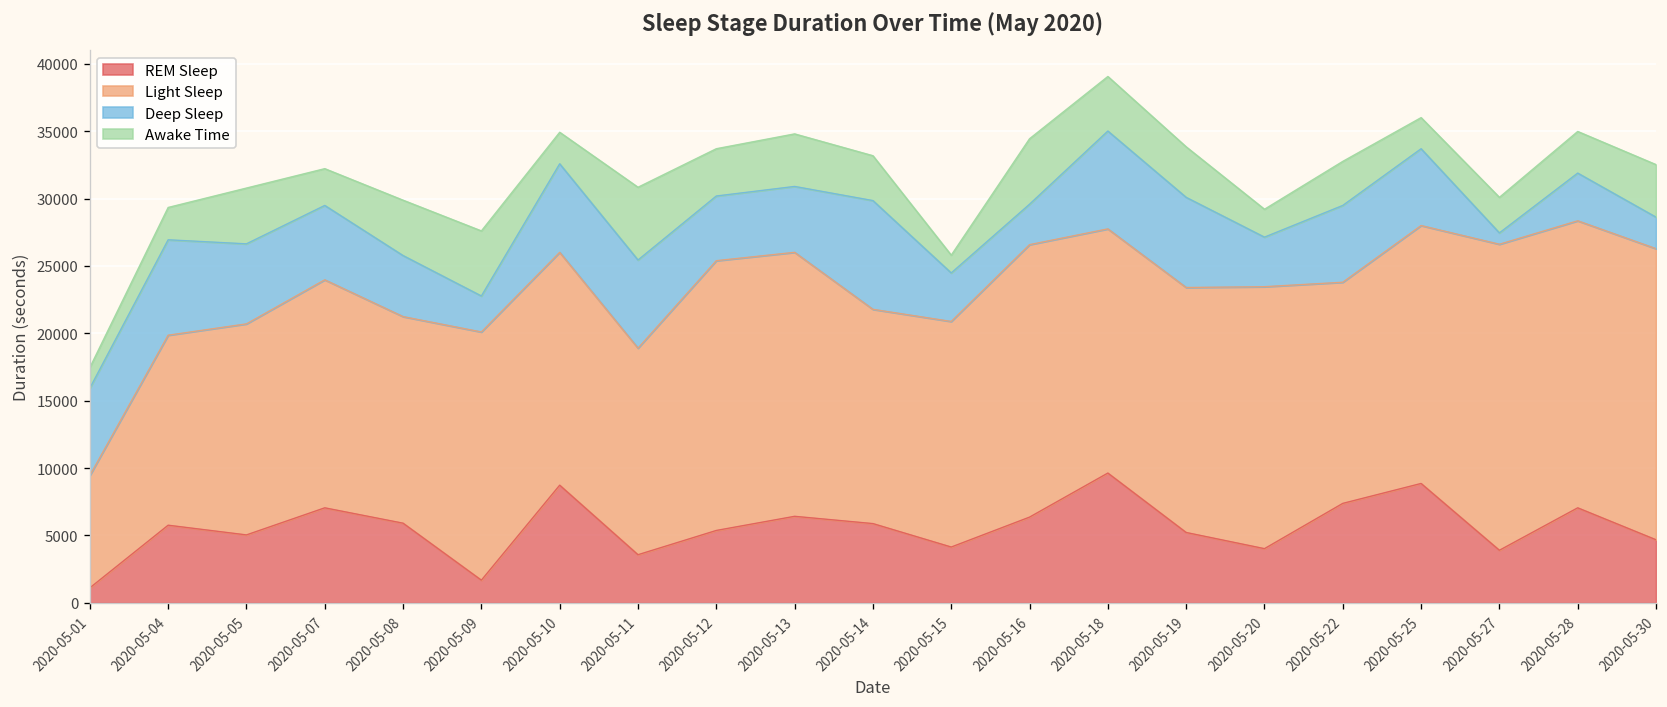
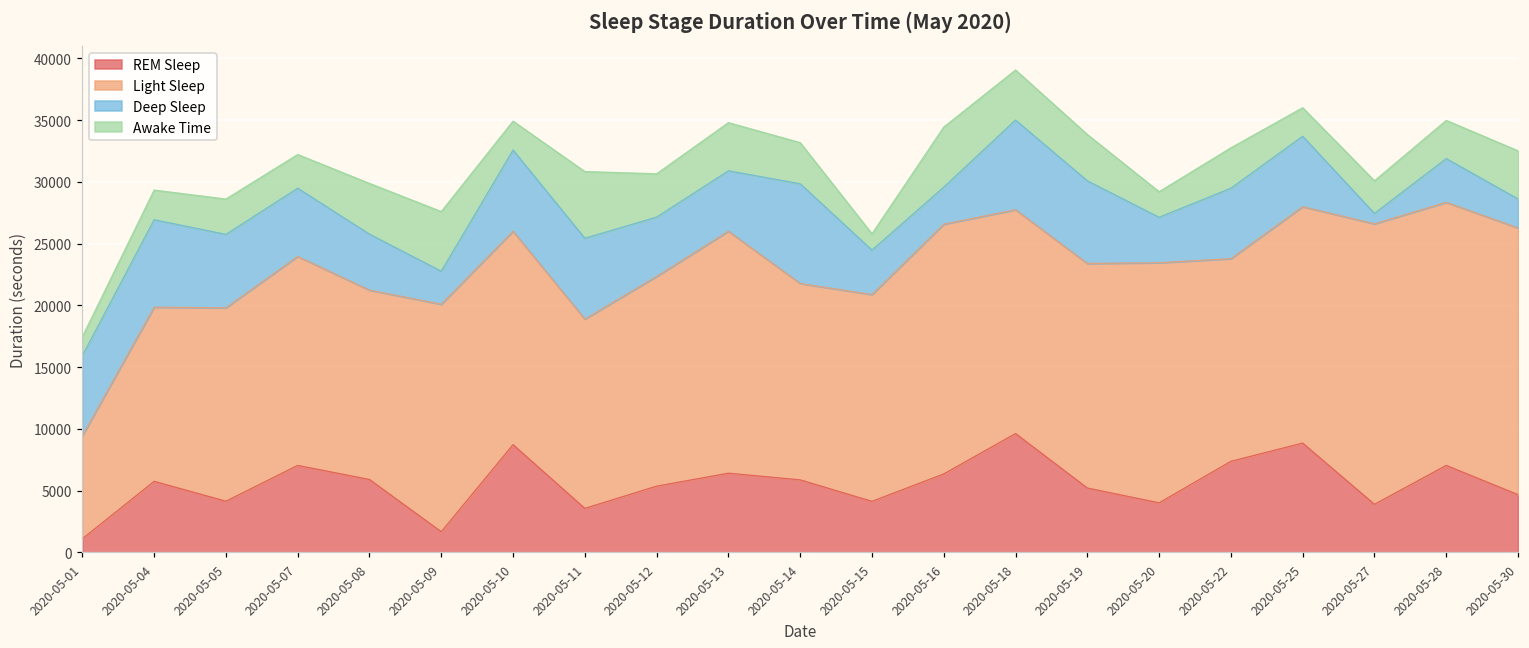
REM Sleep, 2020-05-05: 5000 -> 4200
Awake Time, 2020-05-05: 4100 -> 2900
Light Sleep, 2020-05-12: 20000 -> 17000
